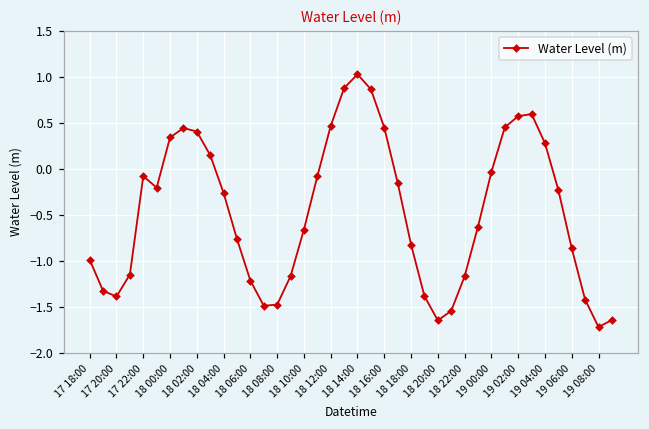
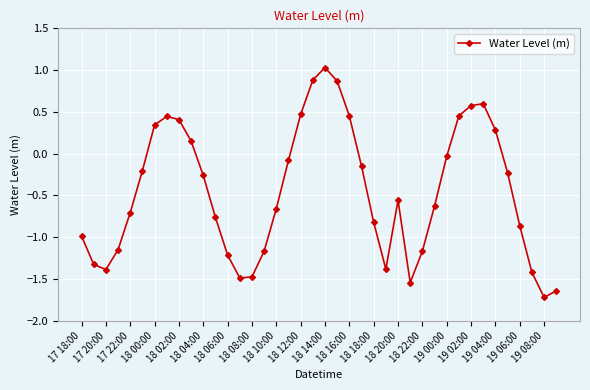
17 22:00: -0.1 -> -0.7
18 20:00: -1.6 -> -0.6
